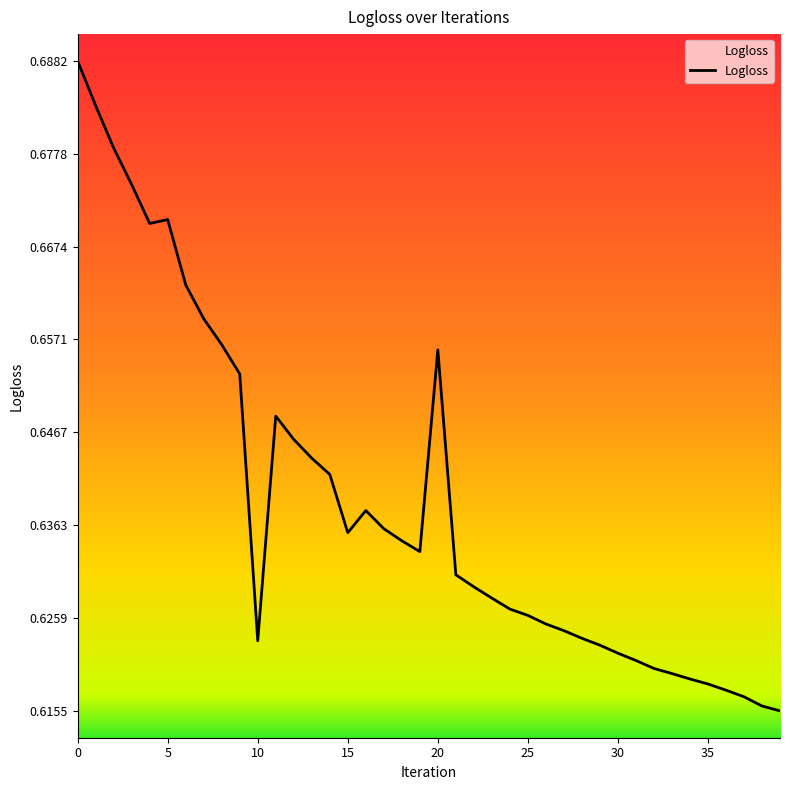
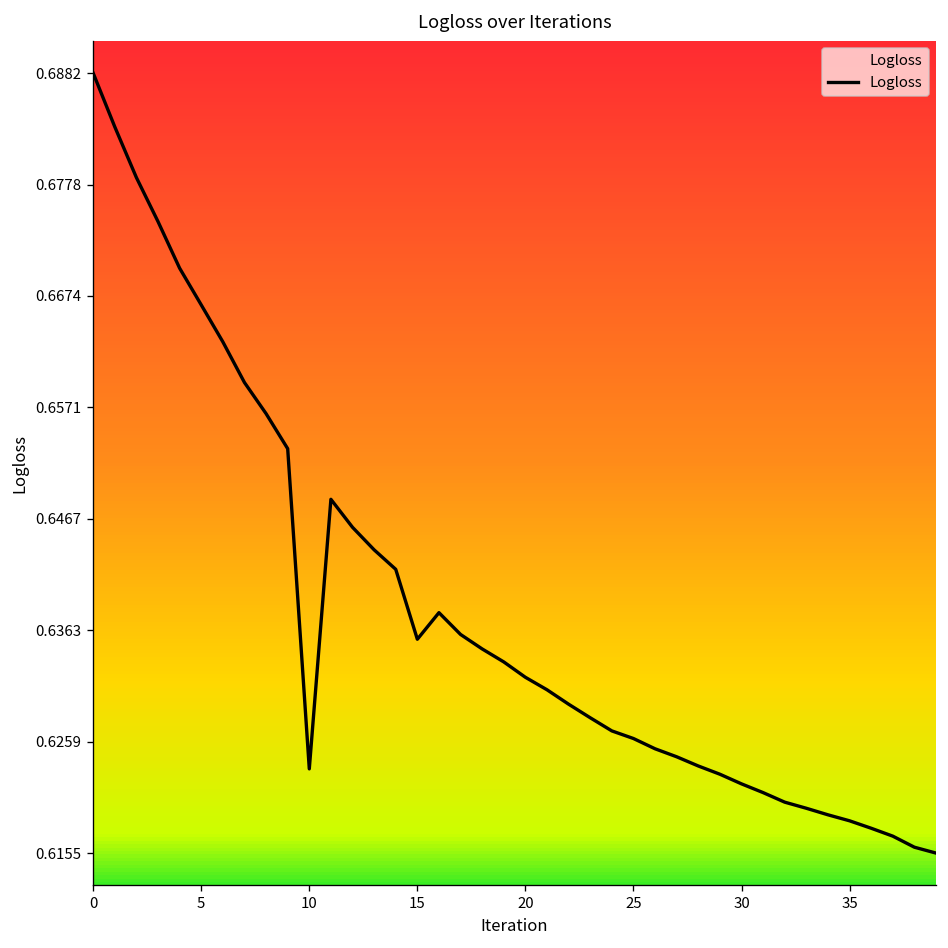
5: 0.670 -> 0.667
20: 0.656 -> 0.632
